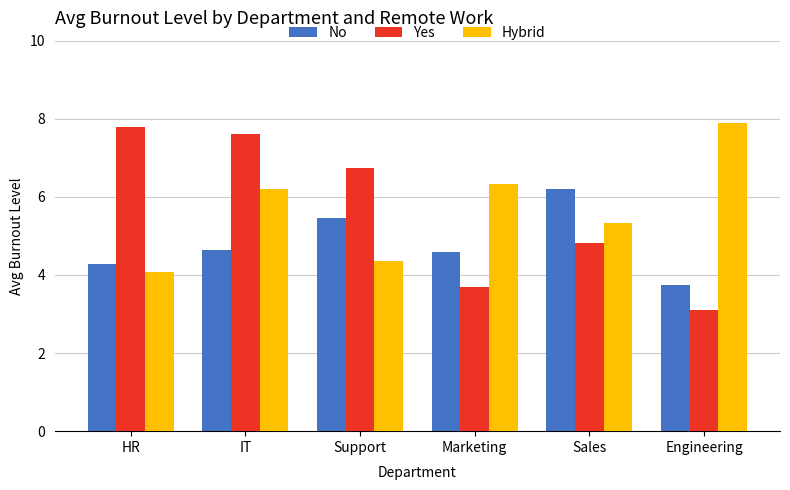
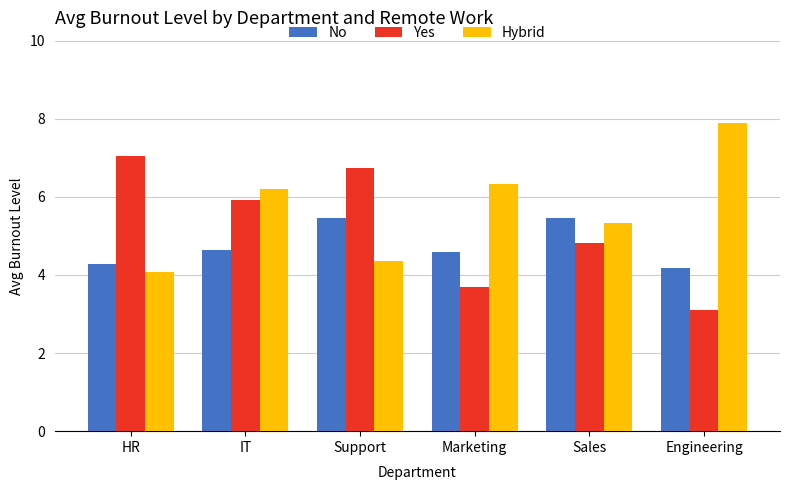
Yes, HR: 7.8 -> 7.1
Yes, IT: 7.6 -> 5.9
No, Sales: 6.2 -> 5.5
No, Engineering: 3.8 -> 4.2
